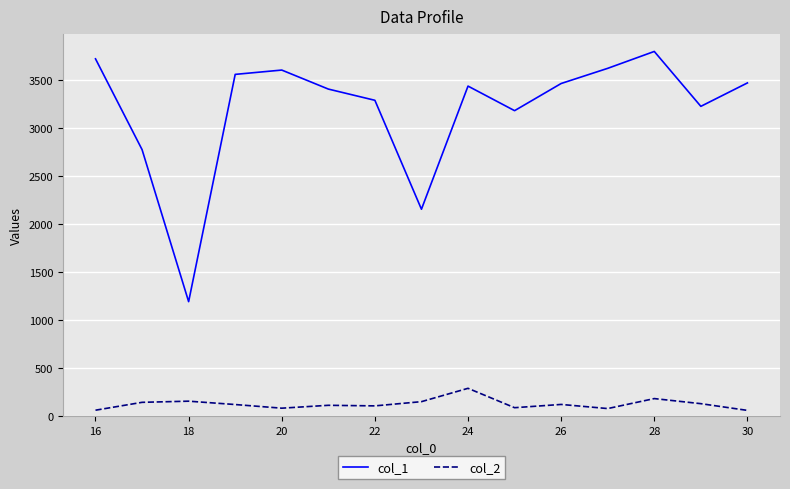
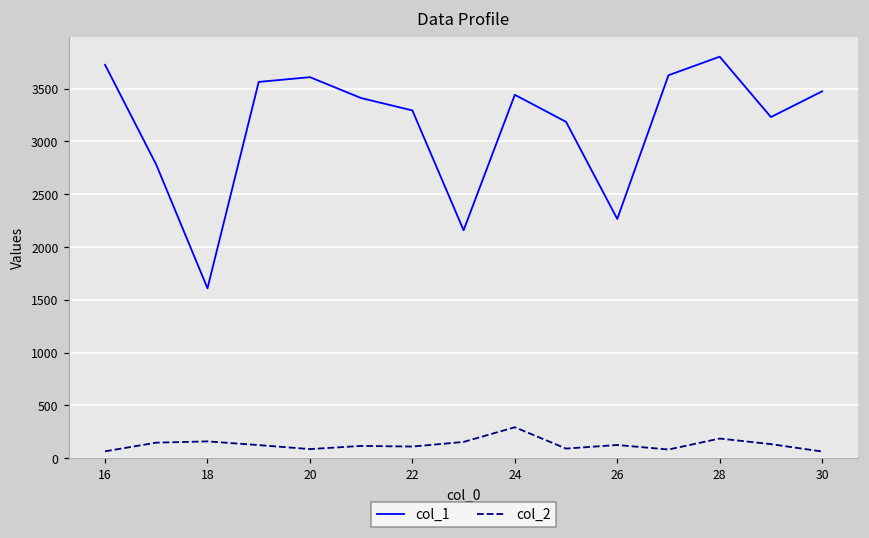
col_1, 18: 1200 -> 1600
col_1, 26: 3500 -> 2300
